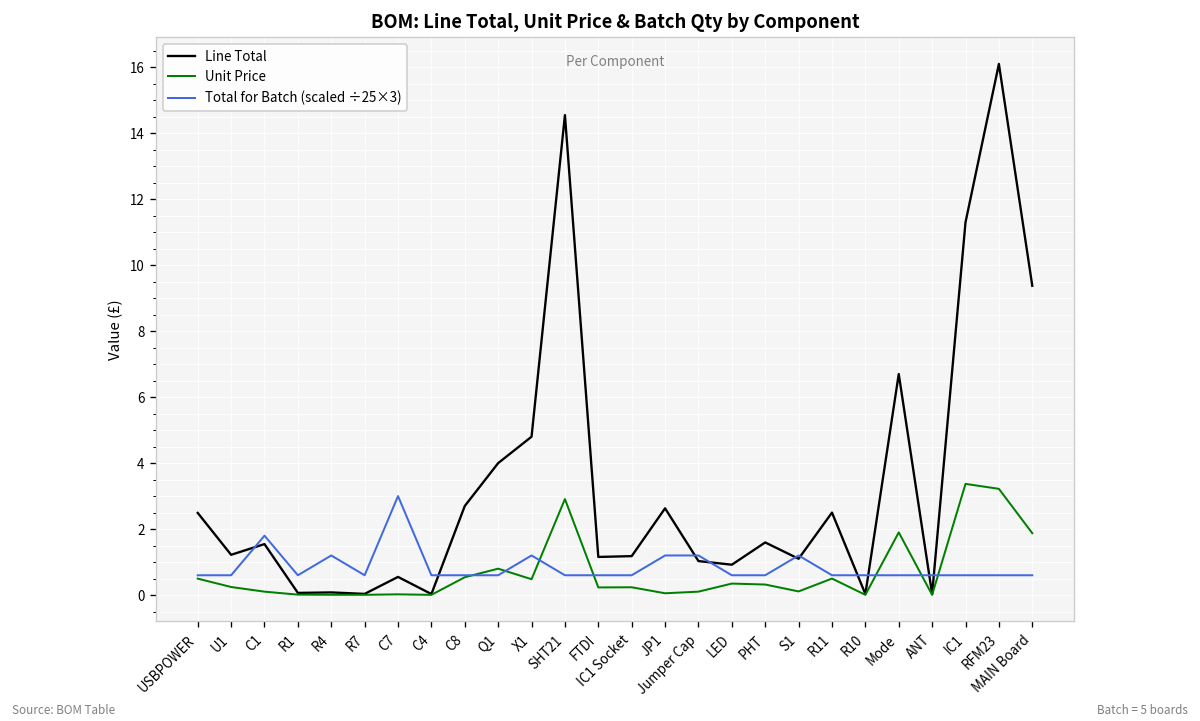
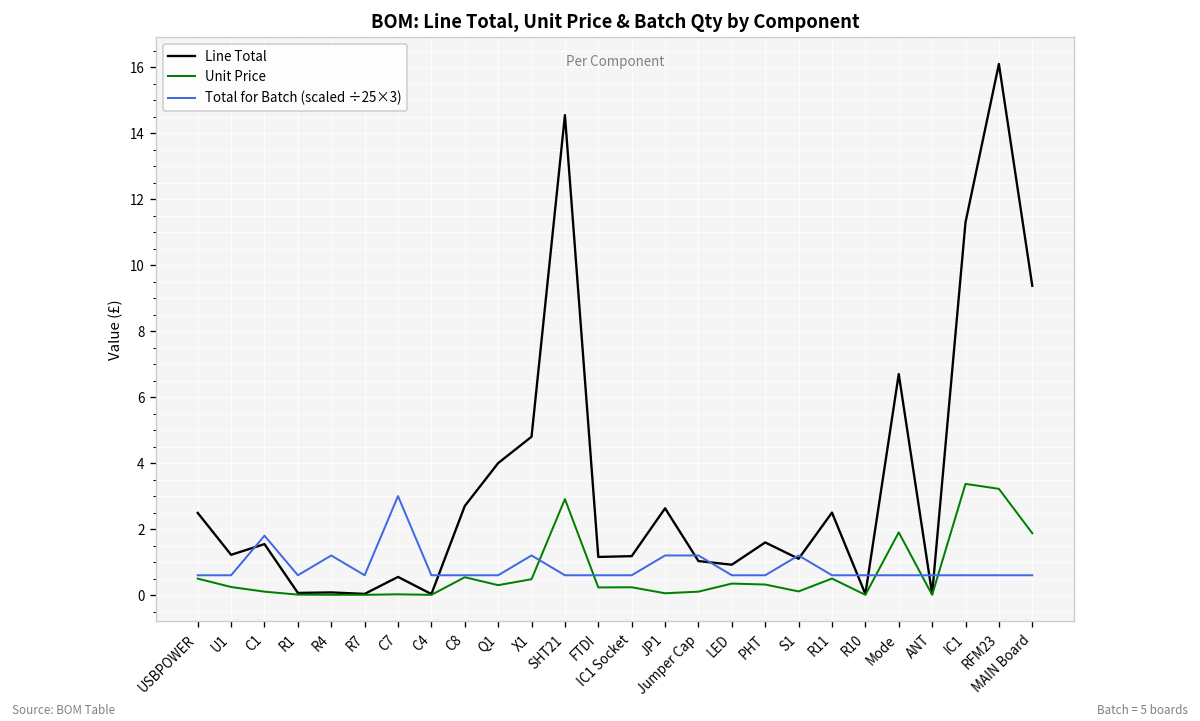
Unit Price, Q1: 0.8 -> 0.3
